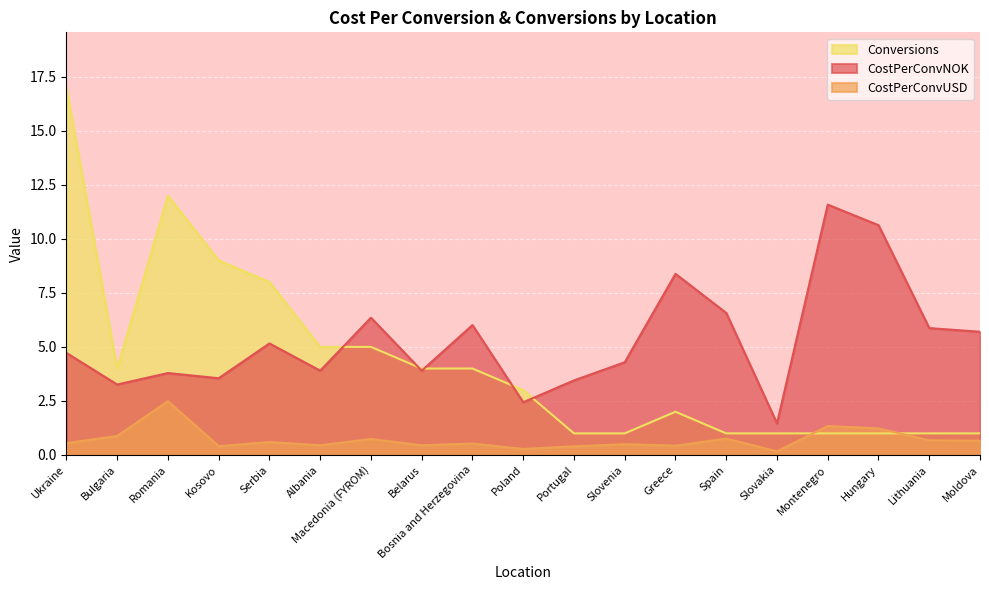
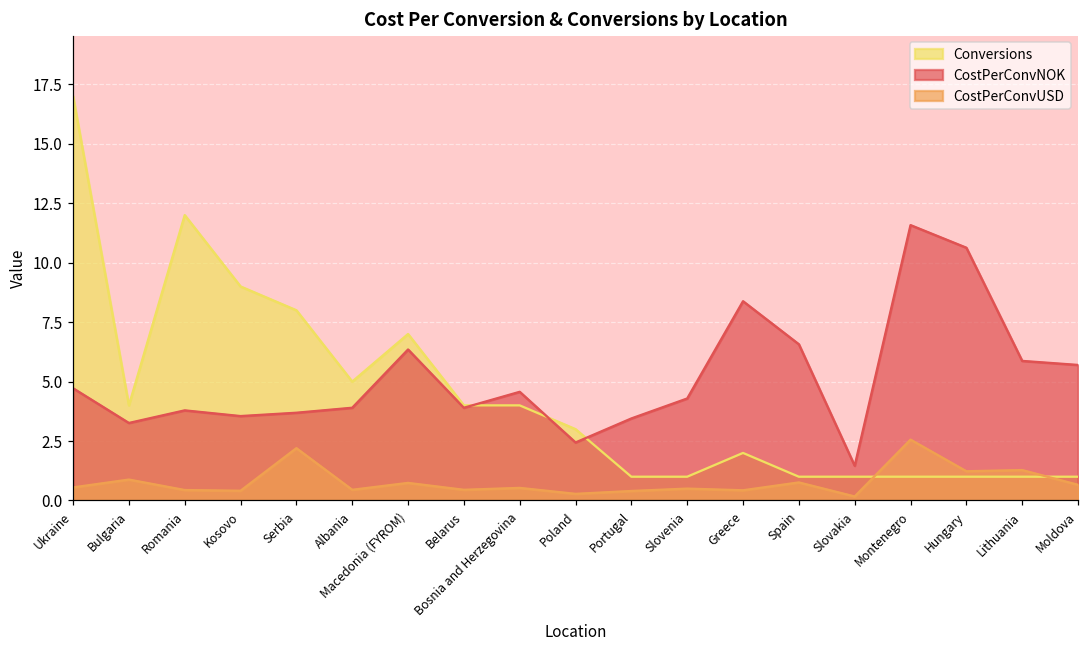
CostPerConvUSD, Romania: 2.5 -> 0.4
CostPerConvNOK, Serbia: 5.2 -> 3.7
CostPerConvUSD, Serbia: 0.6 -> 2.2
Conversions, Macedonia (FYROM): 5 -> 7
CostPerConvNOK, Bosnia and Herzegovina: 6.0 -> 4.6
CostPerConvUSD, Montenegro: 1.3 -> 2.6
CostPerConvUSD, Lithuania: 0.7 -> 1.3
